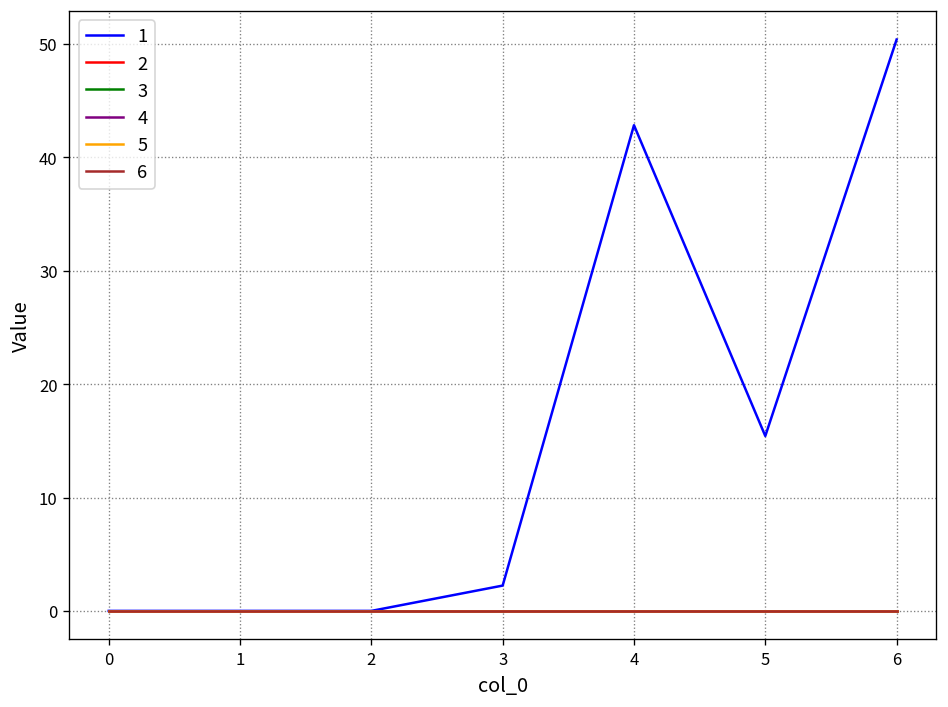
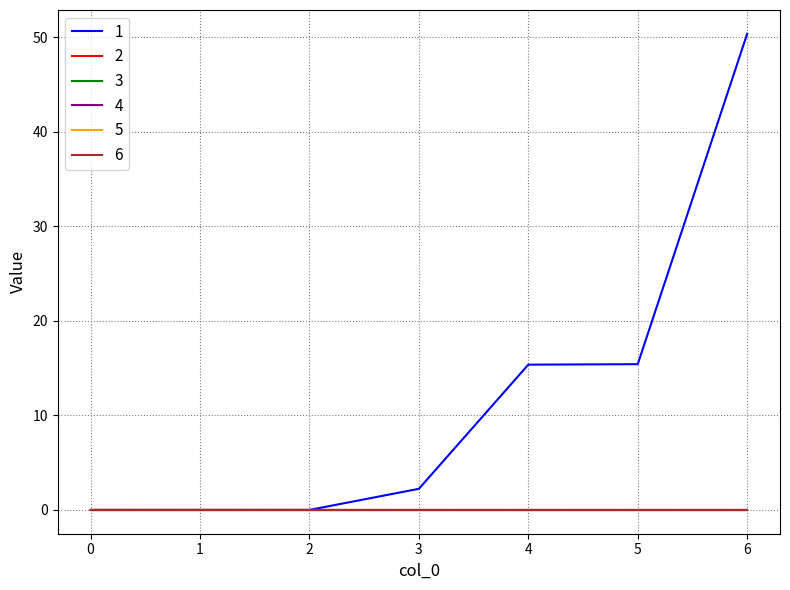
1, 4: 43 -> 15
